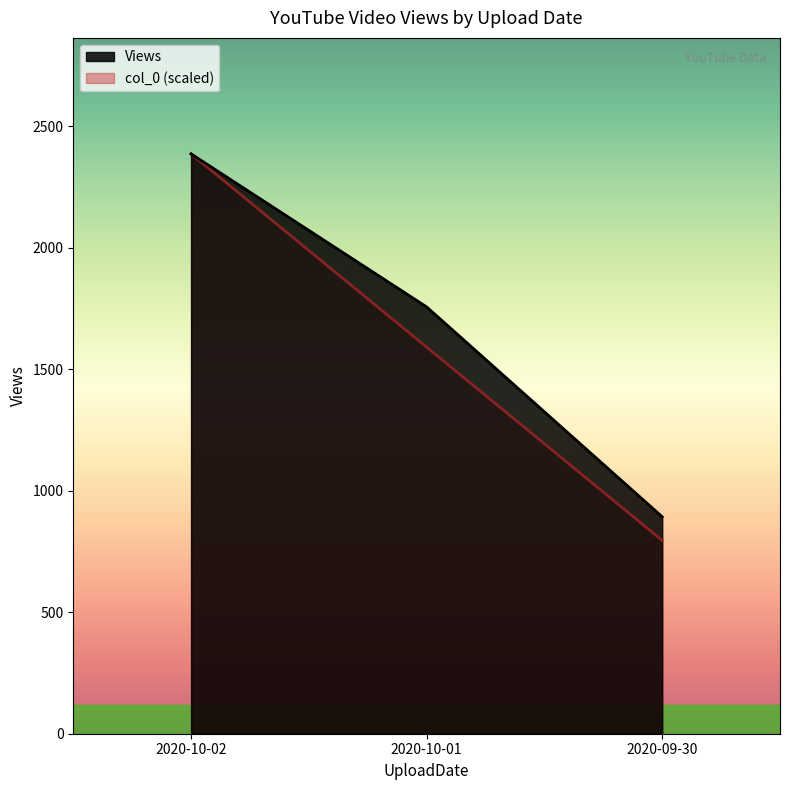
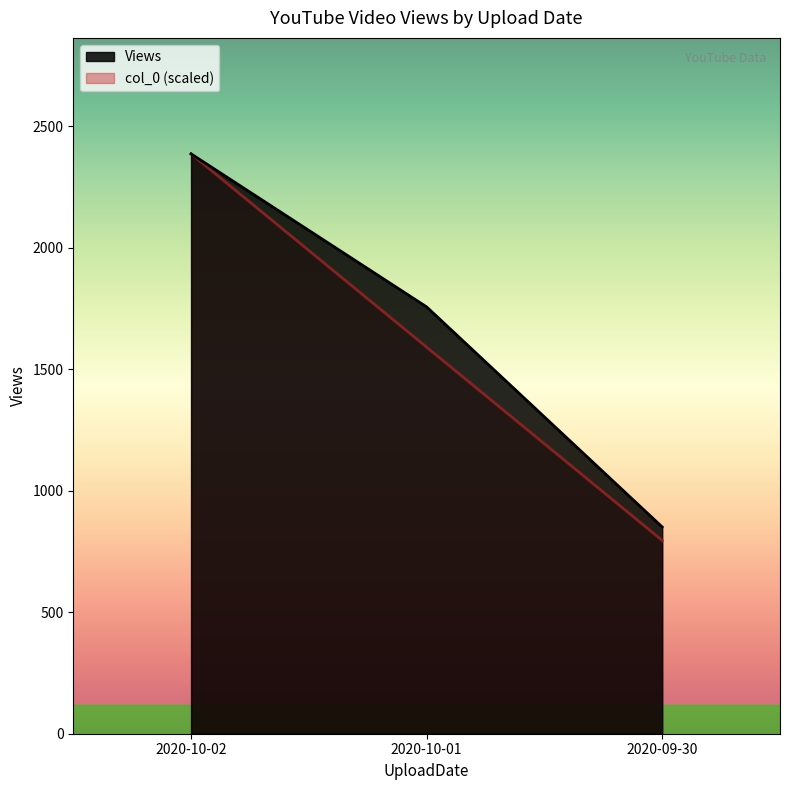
Views, 2020-09-30: 890 -> 850
